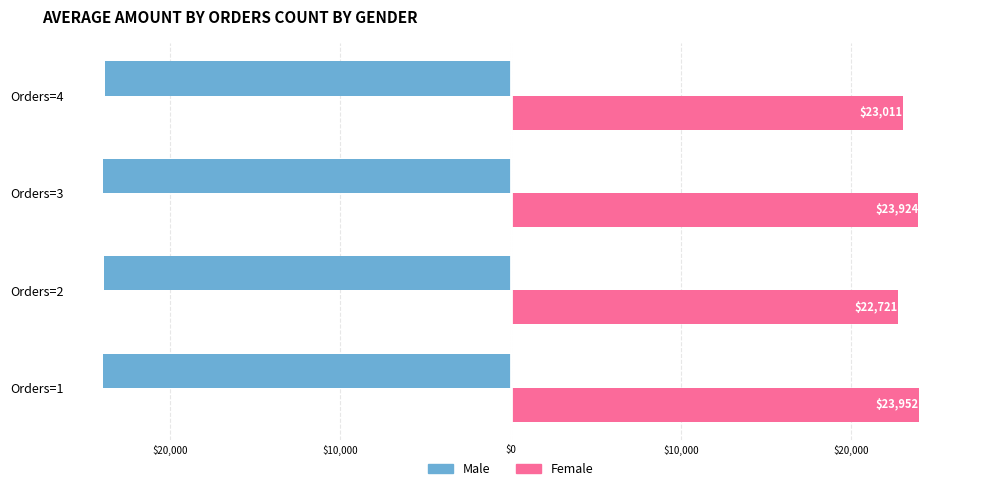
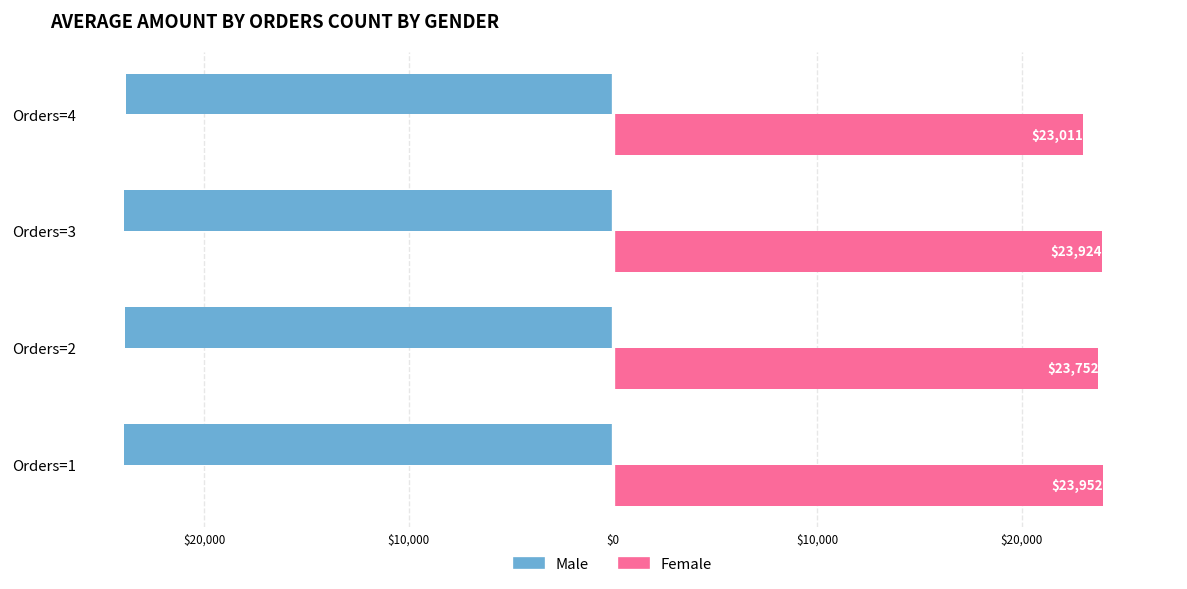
Female, Orders=2: $22,721 -> $23,752
